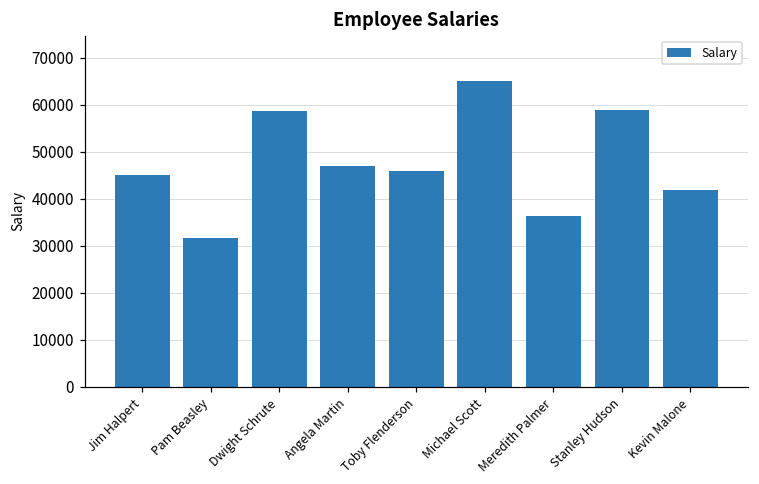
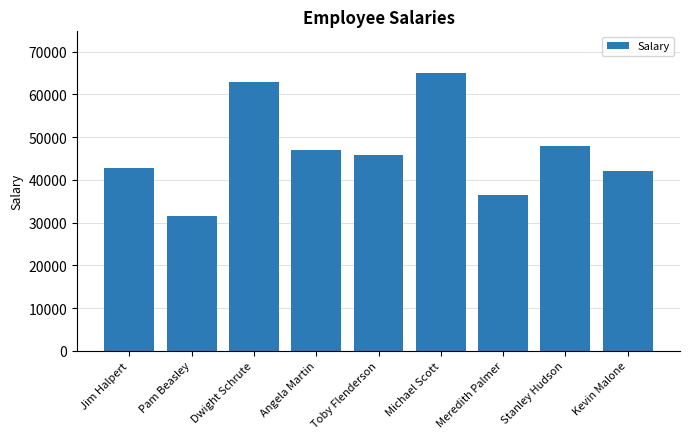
Jim Halpert: 45000 -> 43000
Dwight Schrute: 59000 -> 63000
Stanley Hudson: 59000 -> 48000
